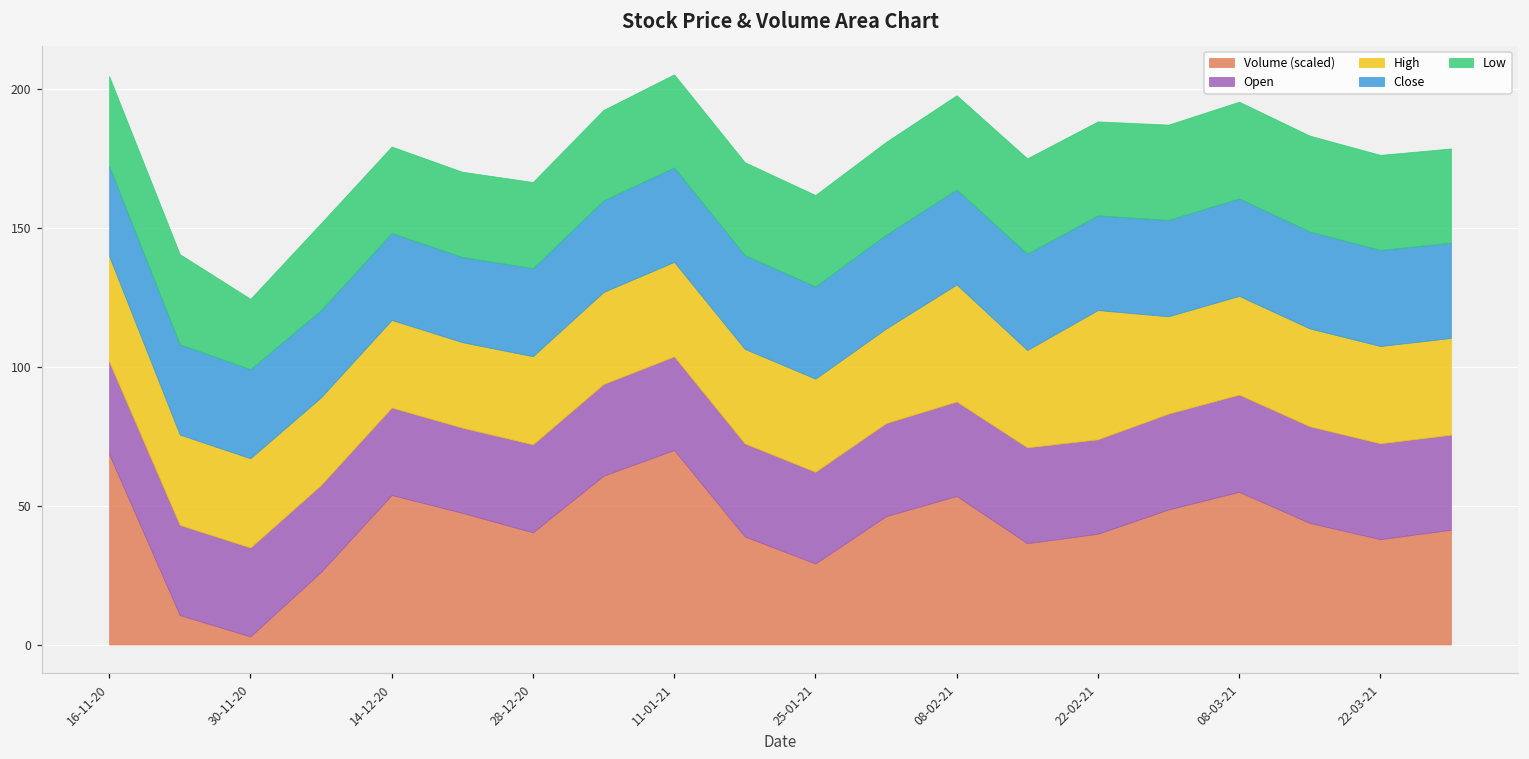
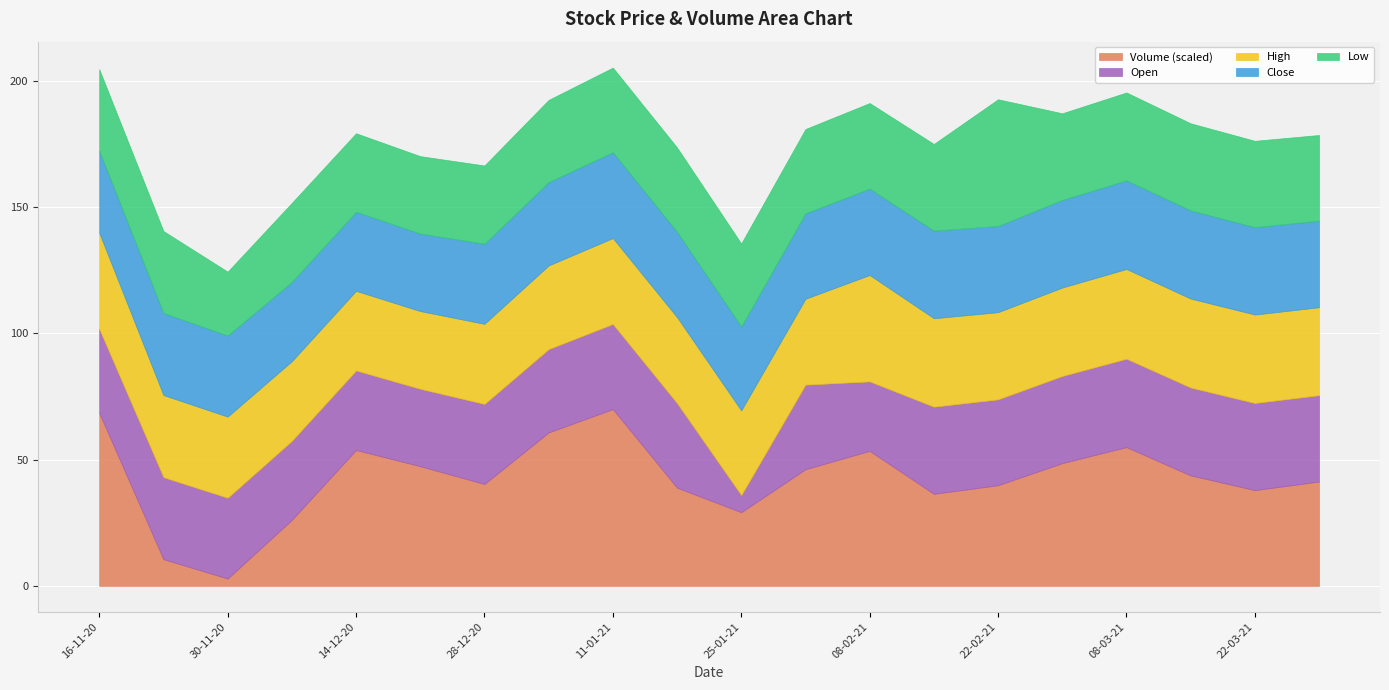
Open, 25-01-21: 33 -> 7
Open, 08-02-21: 34 -> 28
High, 22-02-21: 47 -> 35
Low, 22-02-21: 34 -> 50
